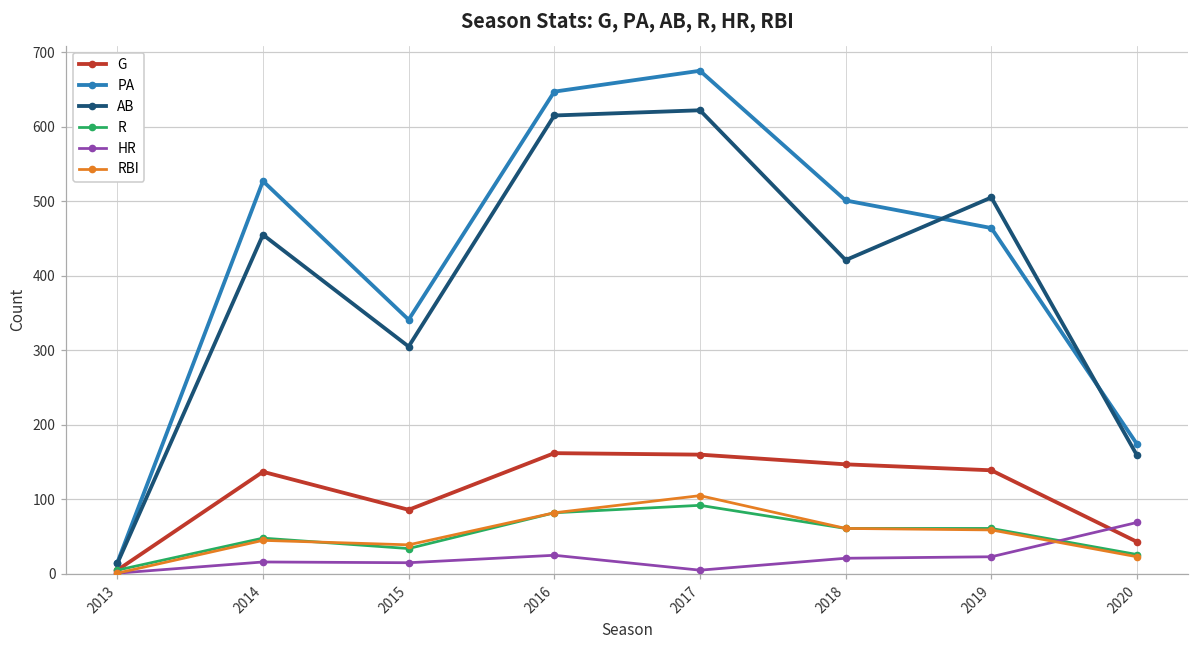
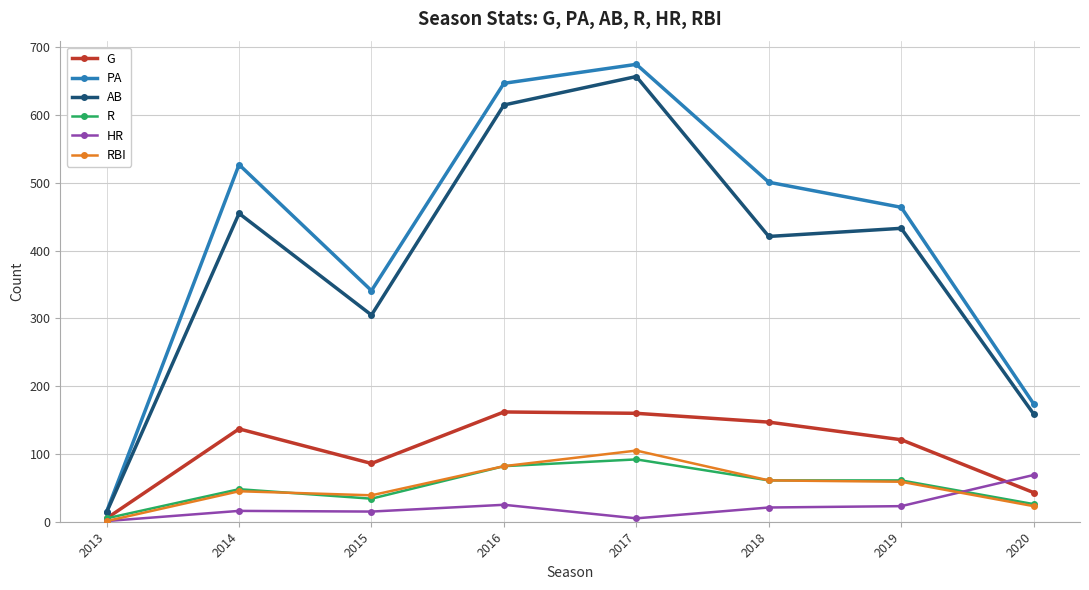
AB, 2017: 620 -> 660
G, 2019: 140 -> 120
AB, 2019: 510 -> 430
